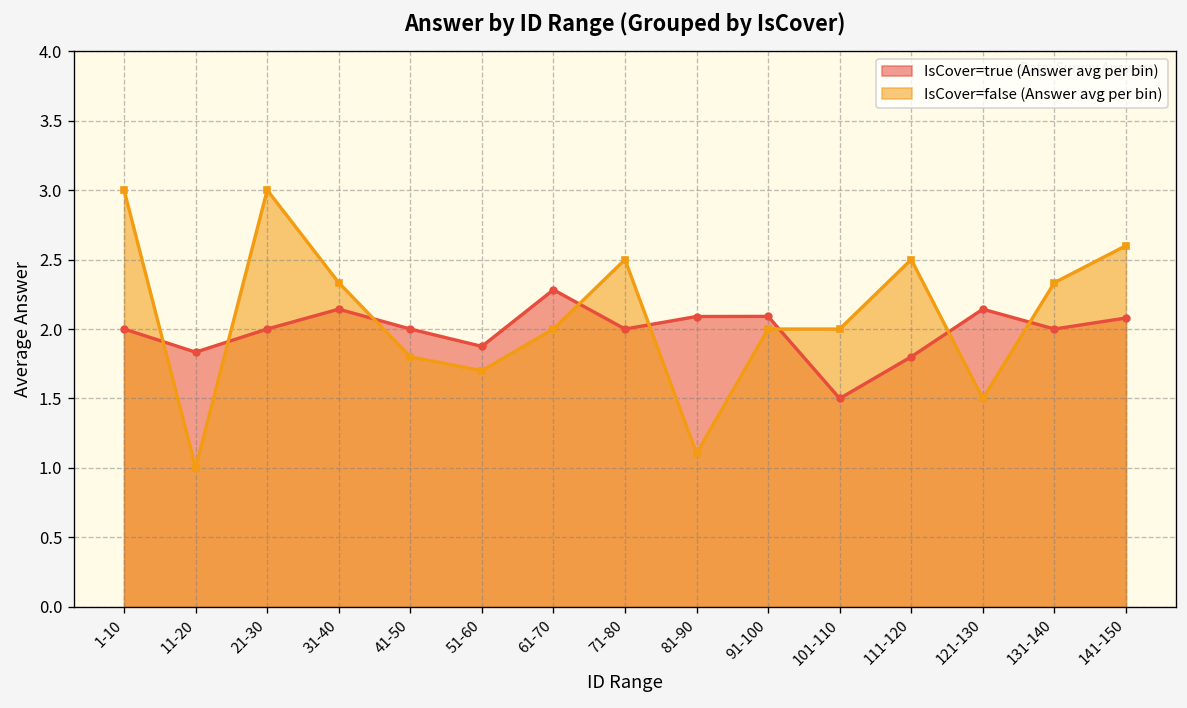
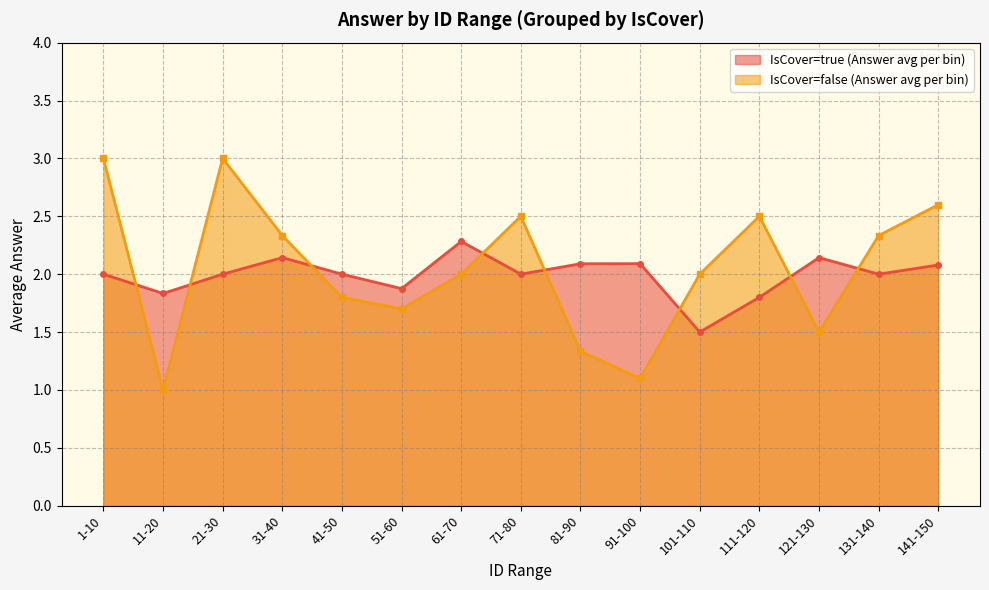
IsCover=false (Answer avg per bin), 81-90: 1.10 -> 1.33
IsCover=false (Answer avg per bin), 91-100: 2.0 -> 1.1
